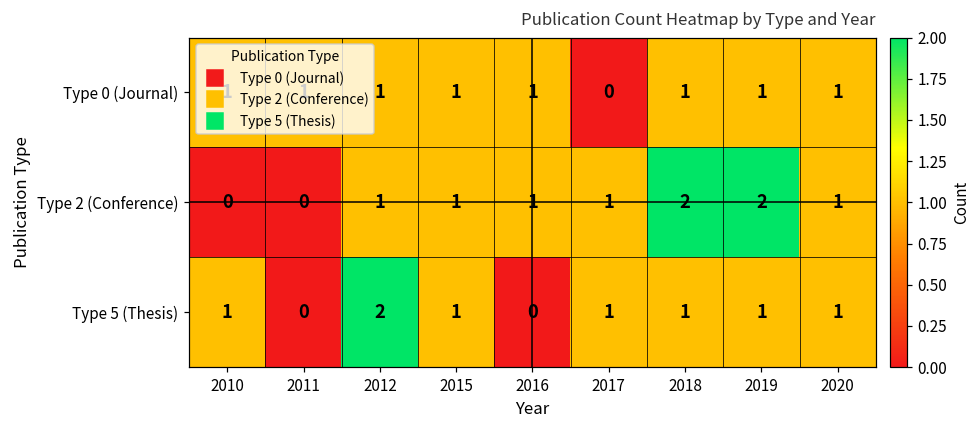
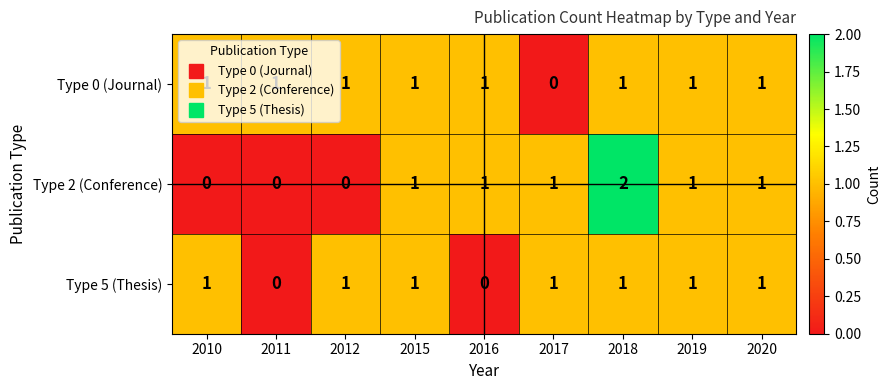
Type 2 (Conference), 2012: 1 -> 0
Type 2 (Conference), 2019: 2 -> 1
Type 5 (Thesis), 2012: 2 -> 1
